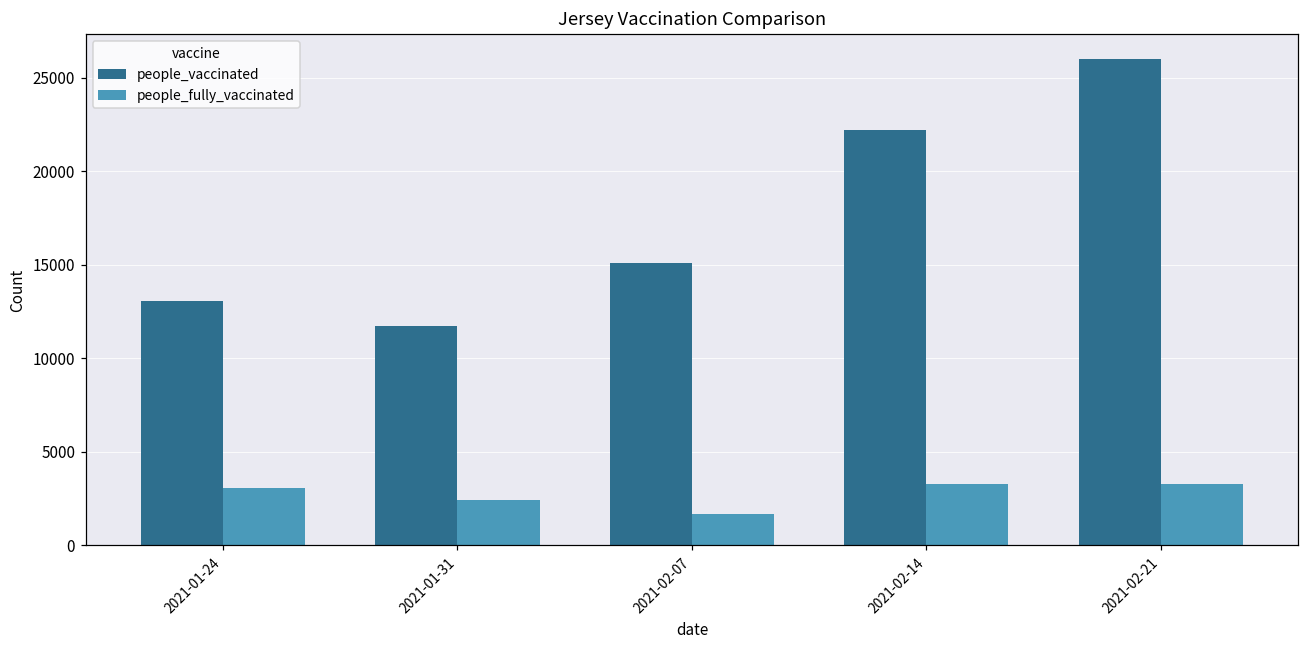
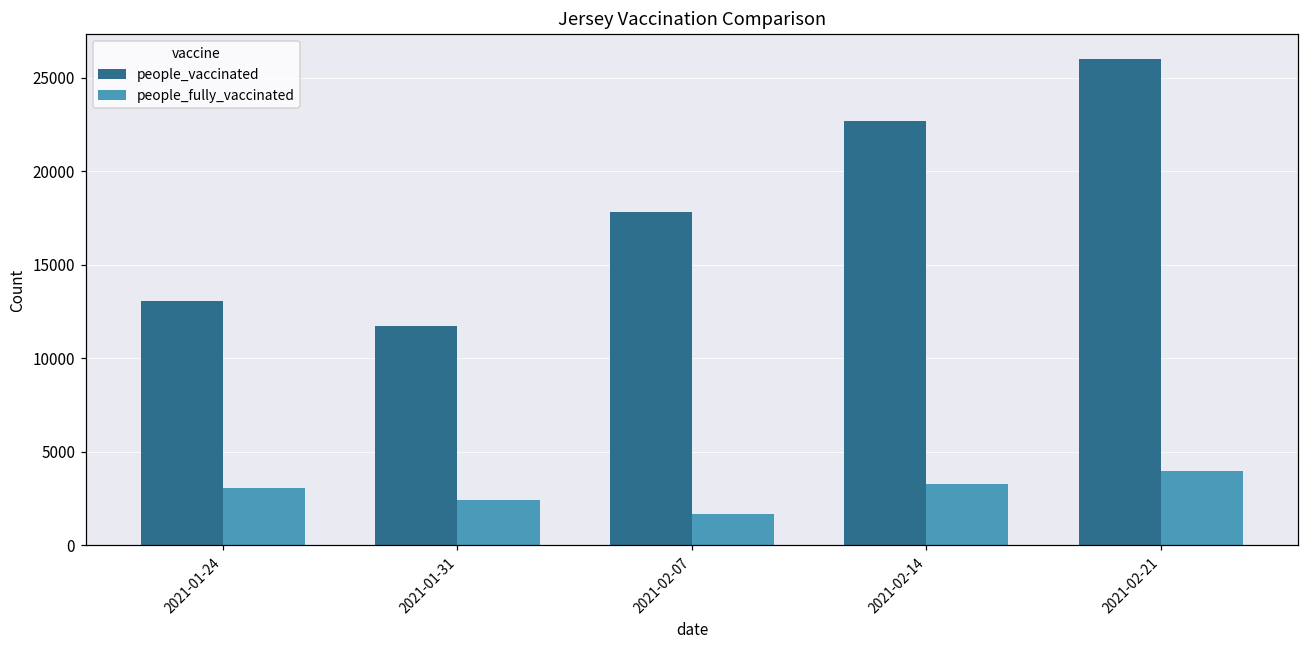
people_vaccinated, 2021-02-07: 15100 -> 17800
people_vaccinated, 2021-02-14: 22200 -> 22700
people_fully_vaccinated, 2021-02-21: 3300 -> 4000
